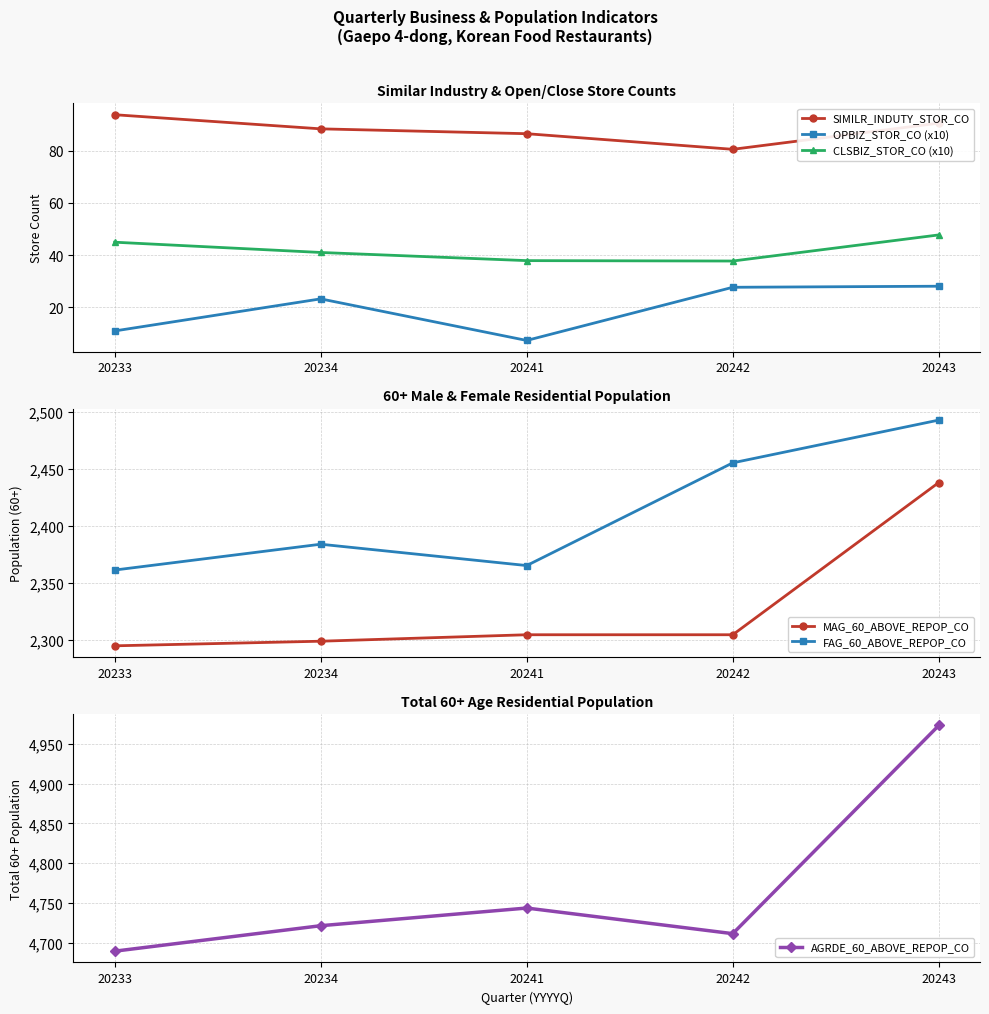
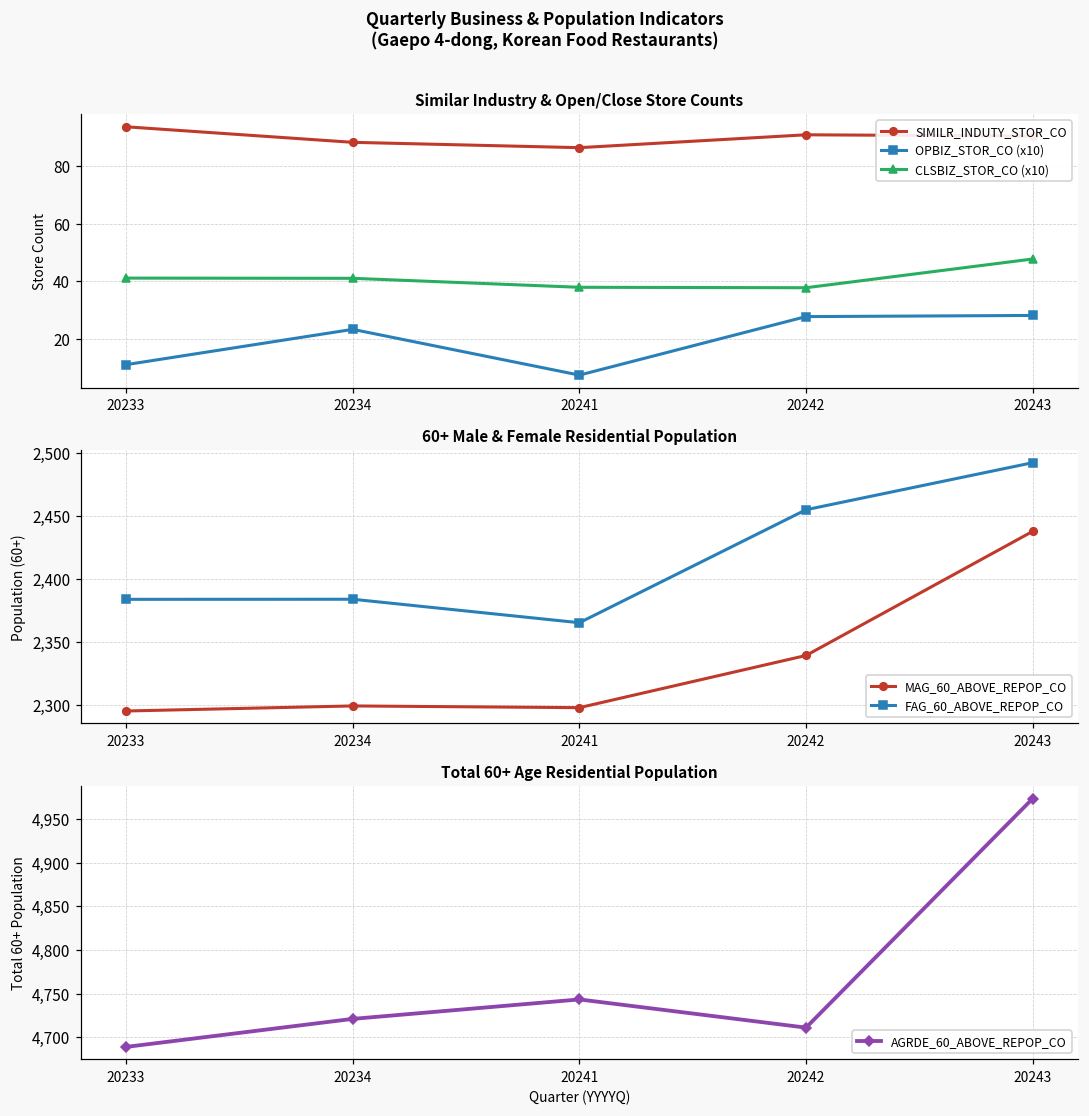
Similar Industry & Open/Close Store Counts, CLSBIZ_STOR_CO (x10), 20233: 45 -> 41
Similar Industry & Open/Close Store Counts, SIMILR_INDUTY_STOR_CO, 20242: 80 -> 91
60+ Male & Female Residential Population, FAG_60_ABOVE_REPOP_CO, 20233: 2,361 -> 2,384
60+ Male & Female Residential Population, MAG_60_ABOVE_REPOP_CO, 20241: 2,305 -> 2,298
60+ Male & Female Residential Population, MAG_60_ABOVE_REPOP_CO, 20242: 2,305 -> 2,339
